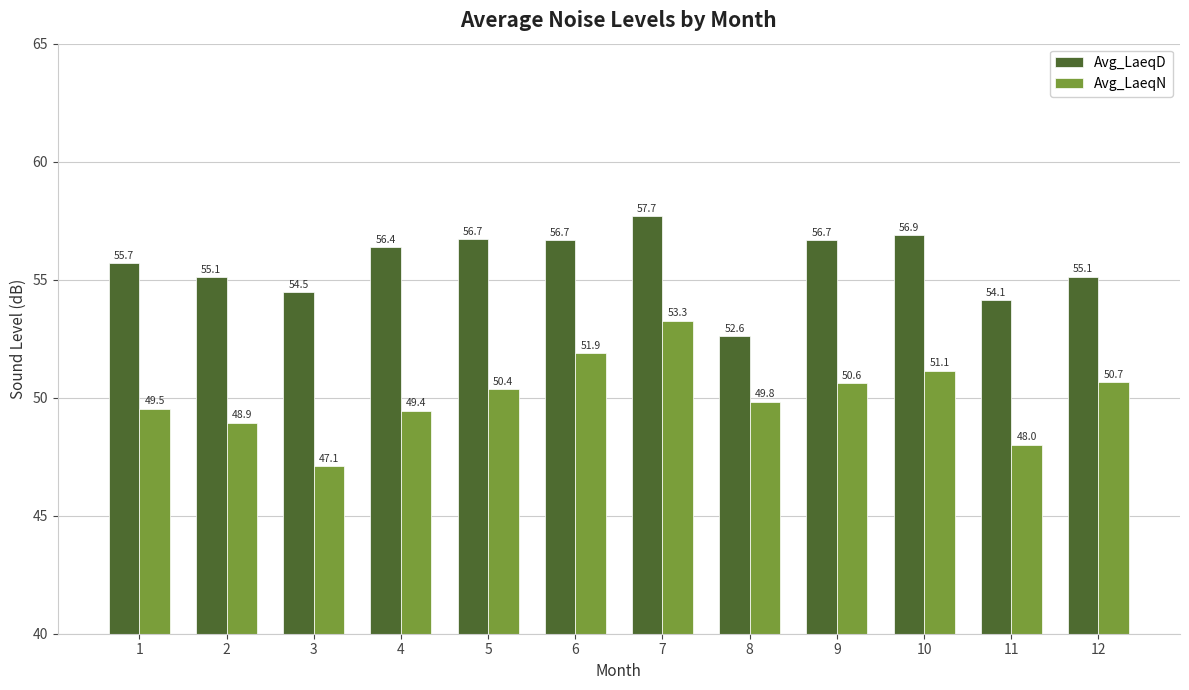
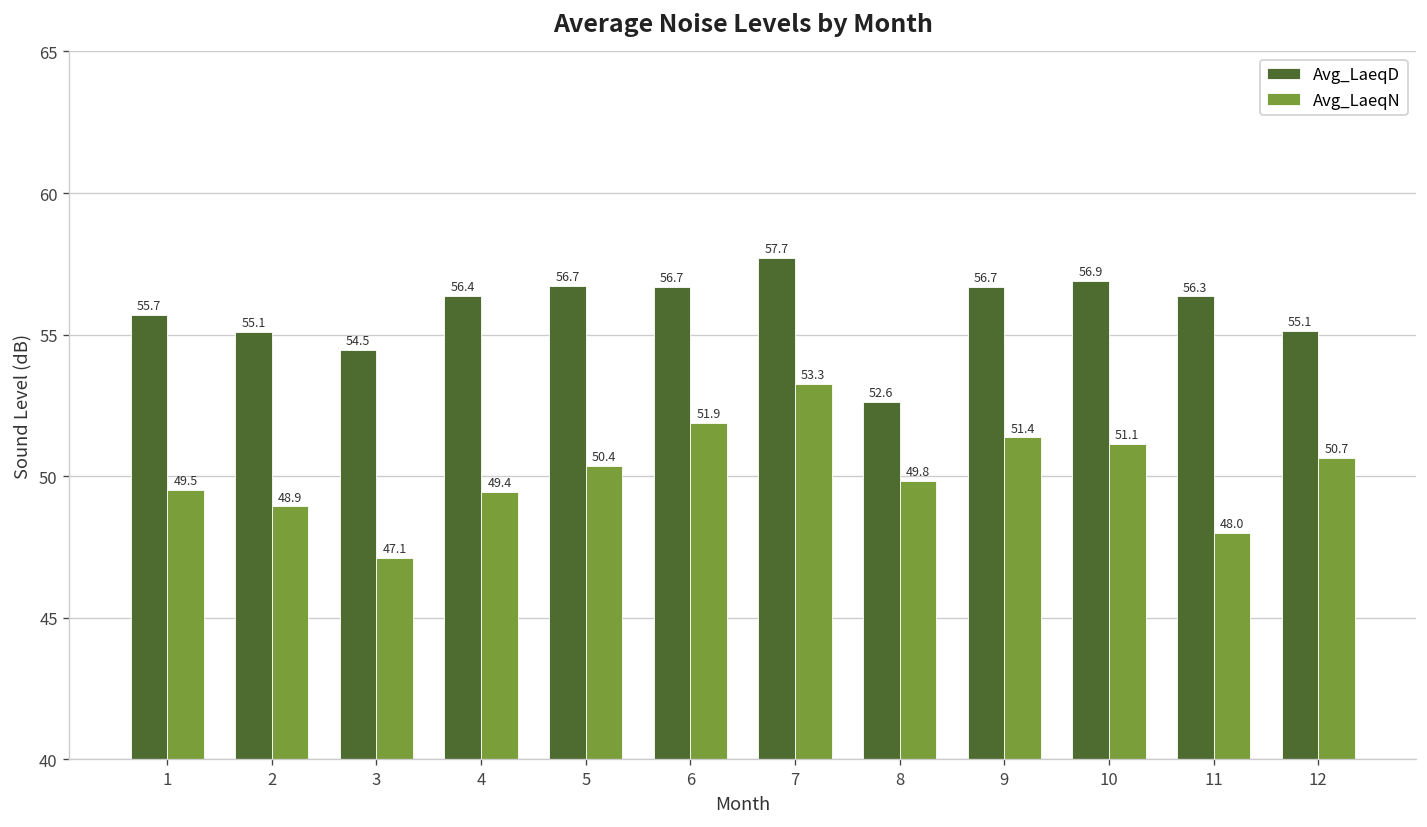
Avg_LaeqN, 9: 50.6 -> 51.4
Avg_LaeqD, 11: 54.1 -> 56.3
